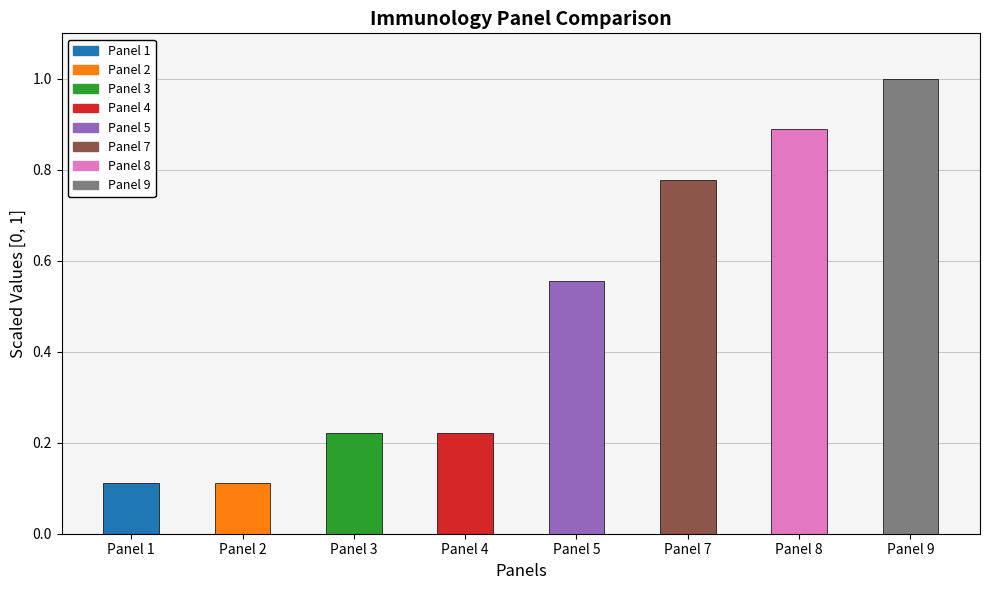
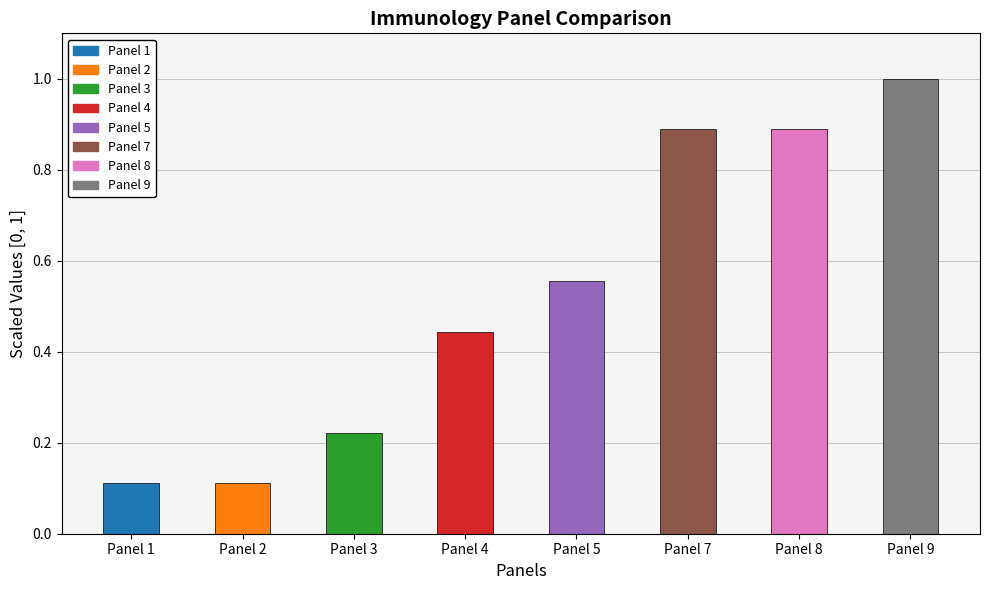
Panel 4: 0.22 -> 0.44
Panel 7: 0.78 -> 0.89
